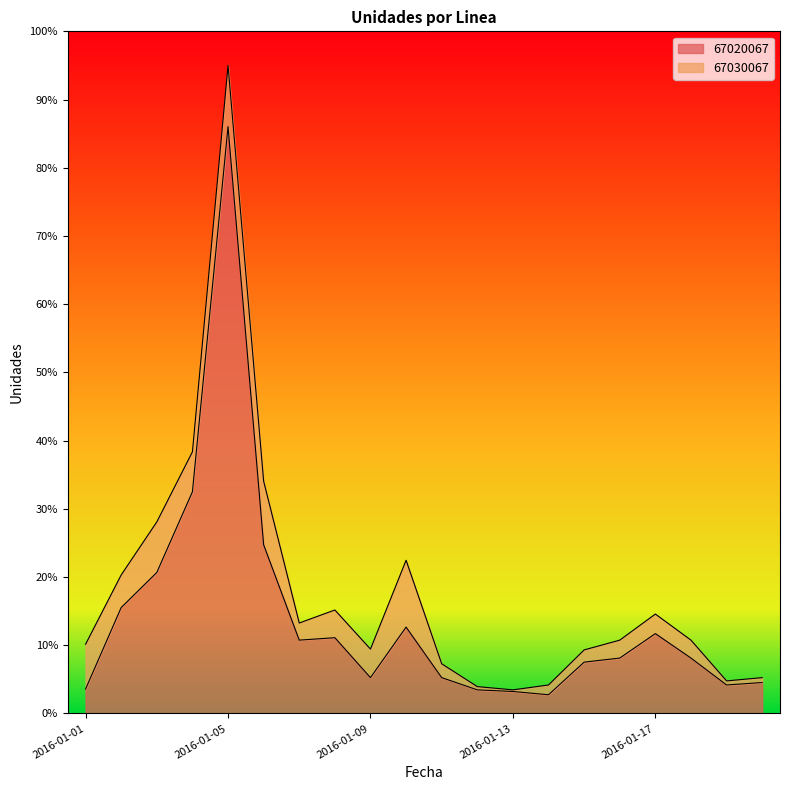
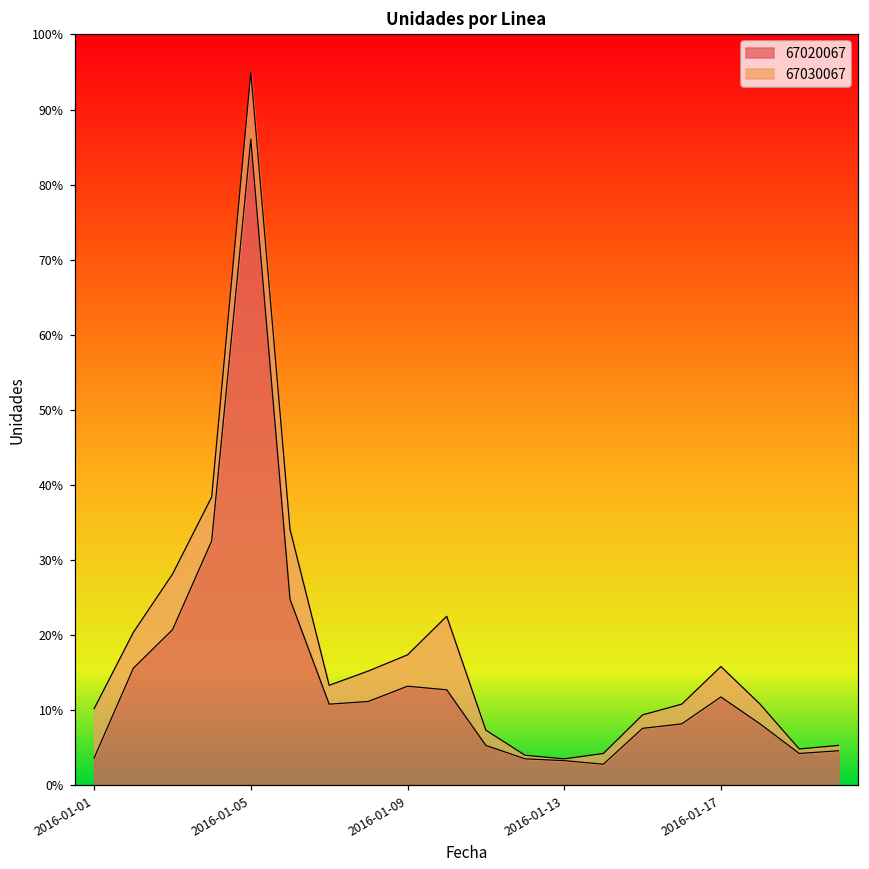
67020067, 2016-01-09: 5% -> 13%
67030067, 2016-01-17: 3% -> 4%
